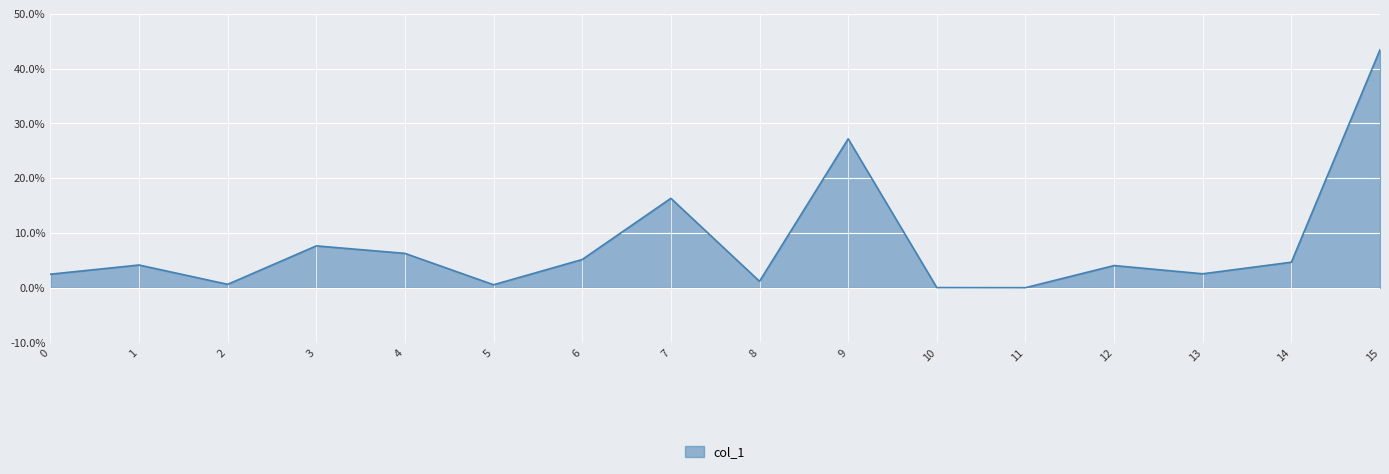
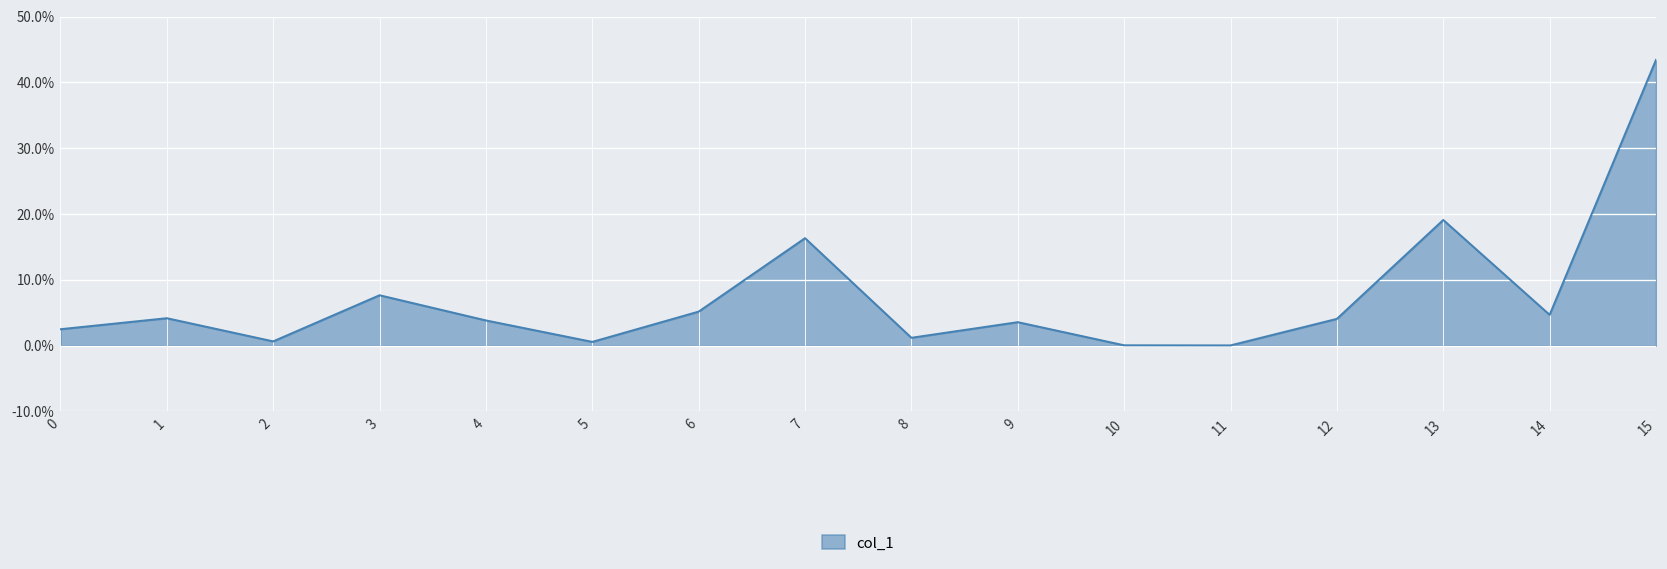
4: 6% -> 4%
9: 27% -> 4%
13: 3% -> 19%
